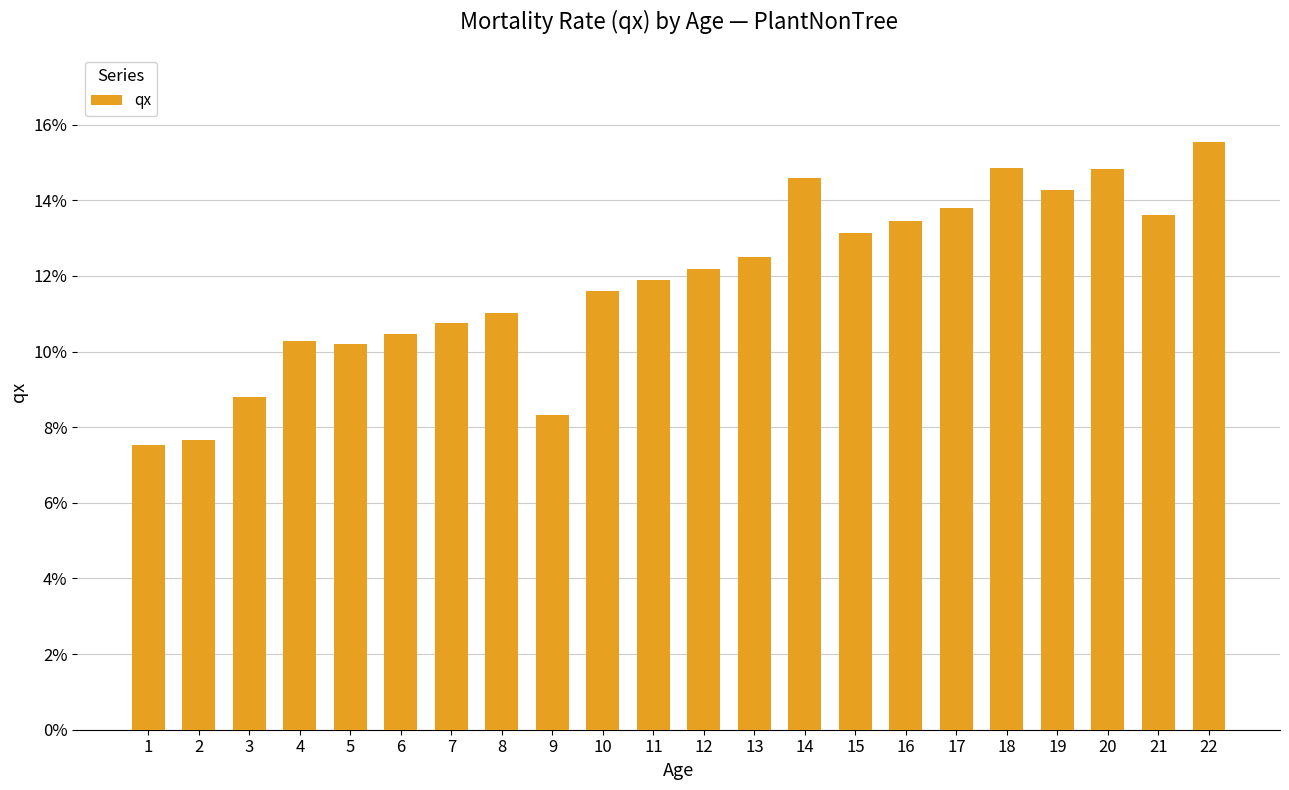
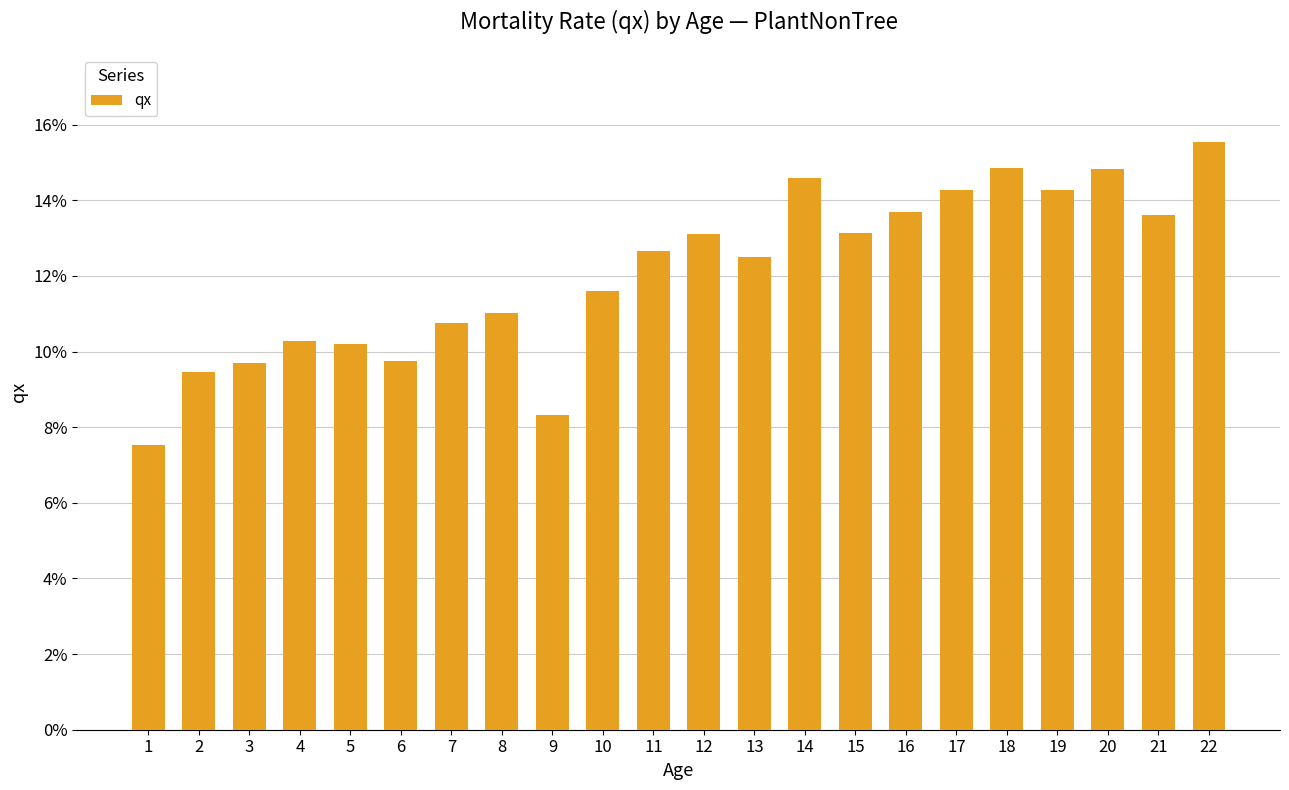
2: 7.7% -> 9.5%
3: 8.8% -> 9.7%
6: 10.5% -> 9.7%
11: 11.9% -> 12.7%
12: 12.2% -> 13.1%
16: 13.5% -> 13.7%
17: 13.8% -> 14.3%
